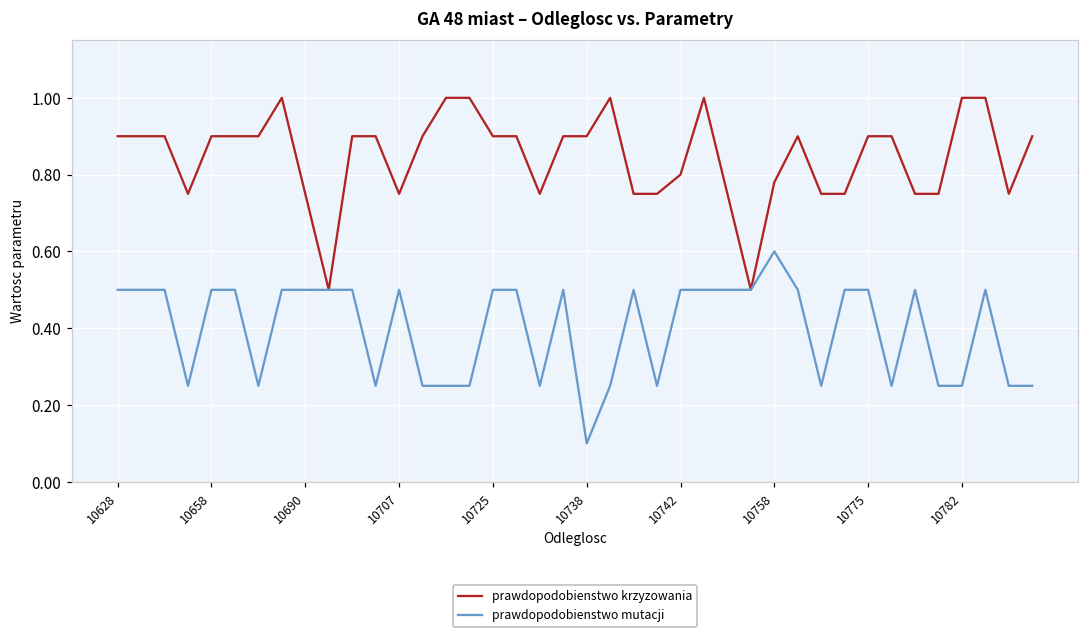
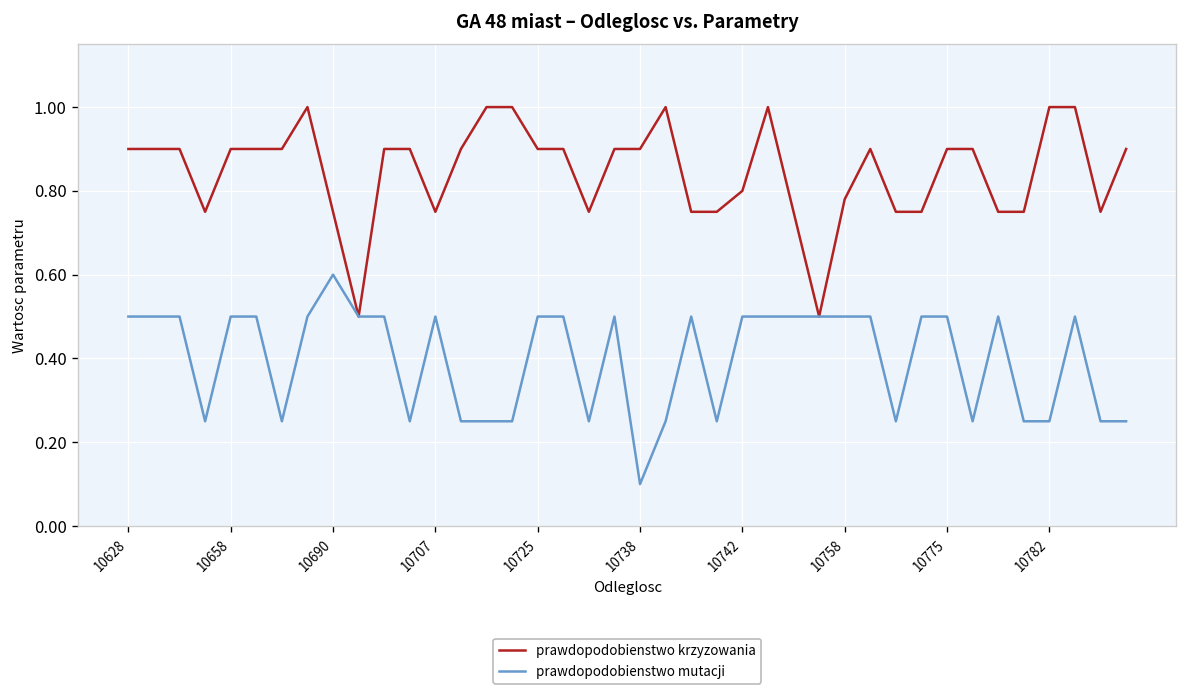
prawdopodobienstwo mutacji, 10690: 0.5 -> 0.6
prawdopodobienstwo mutacji, 10758: 0.6 -> 0.5
